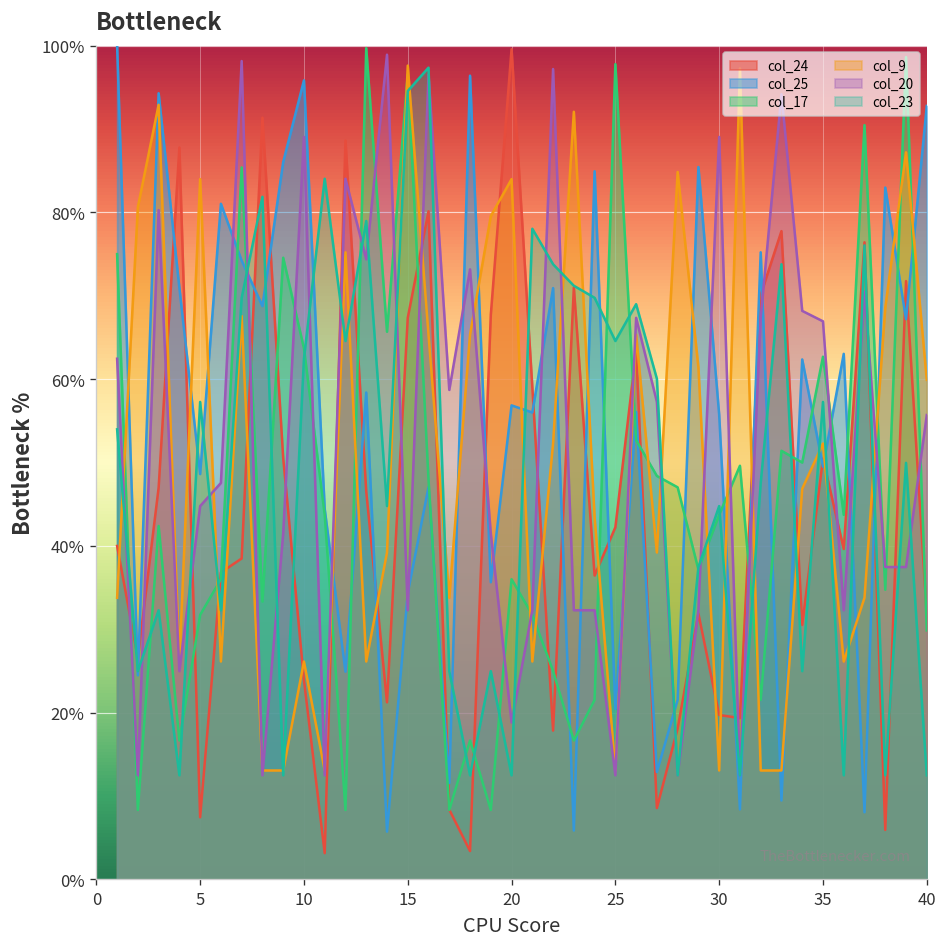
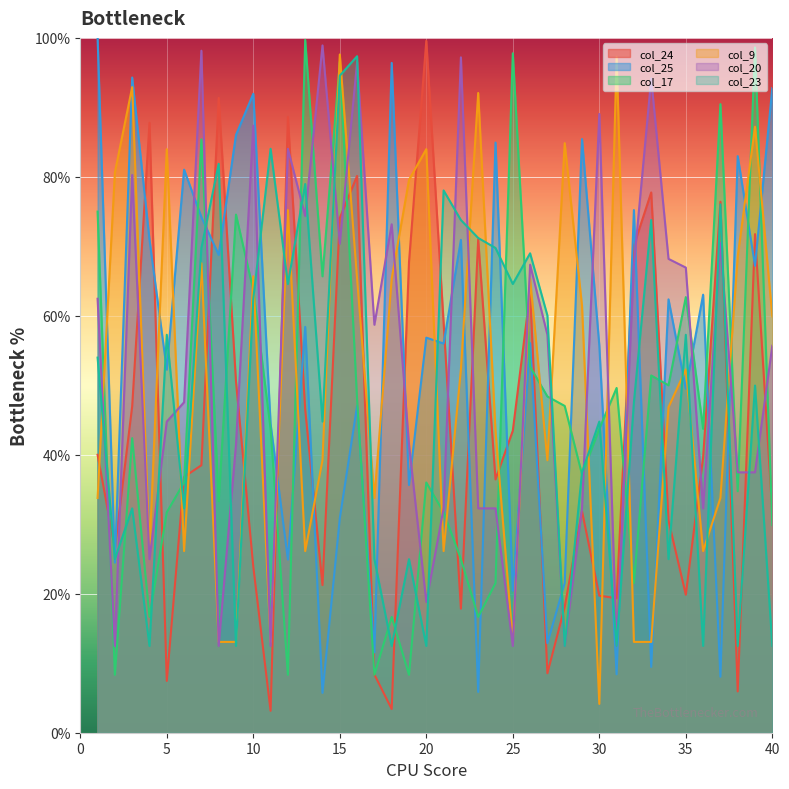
col_25, 5: 49% -> 52%
col_25, 10: 96% -> 92%
col_9, 10: 26% -> 66%
col_20, 10: 89% -> 87%
col_24, 15: 67% -> 74%
col_25, 15: 34% -> 31%
col_20, 15: 32% -> 70%
col_24, 25: 42% -> 43%
col_9, 30: 13% -> 4%
col_24, 35: 50% -> 20%
